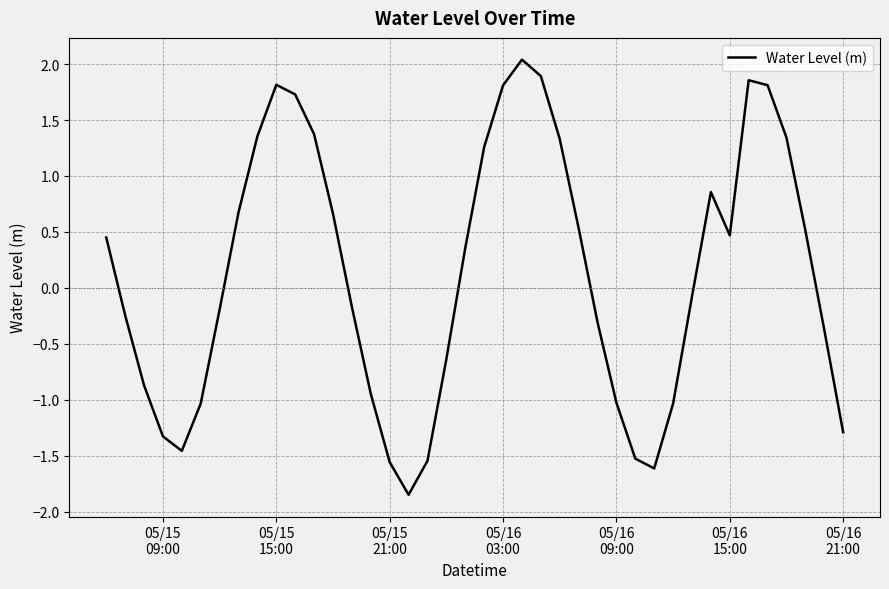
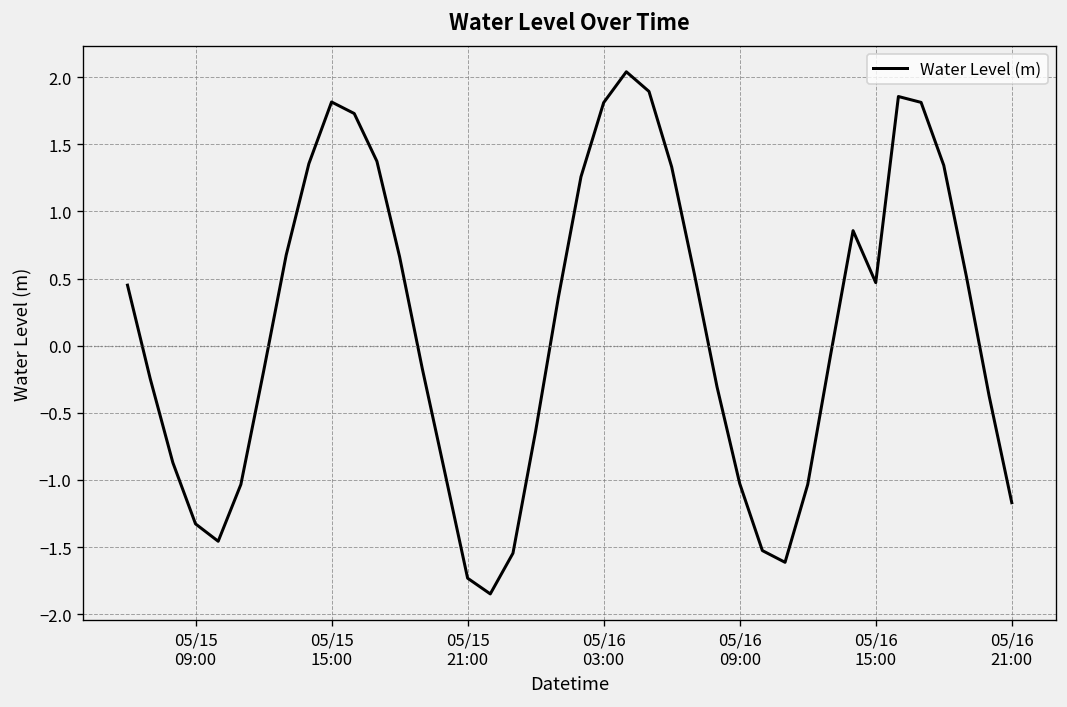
05/15 21:00: -1.56 -> -1.73
05/16 21:00: -1.29 -> -1.17
